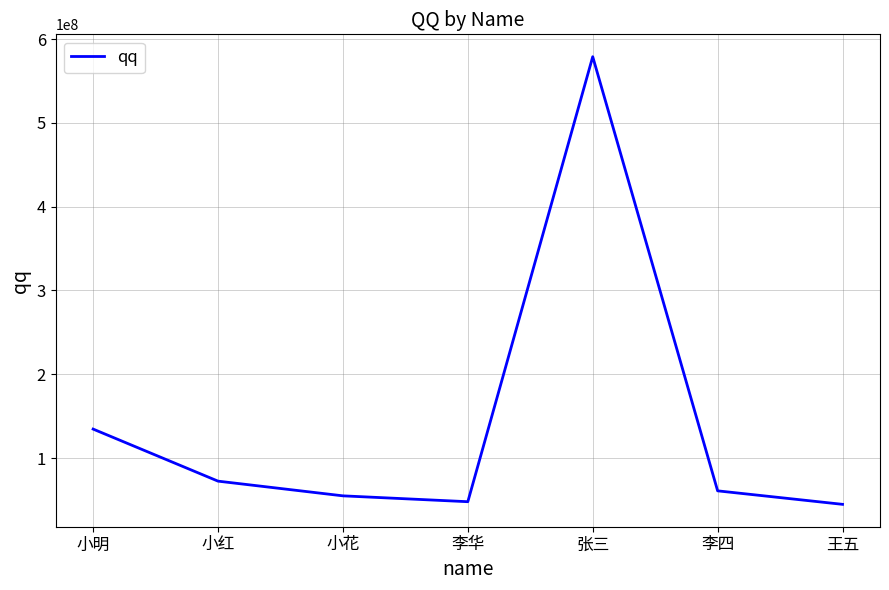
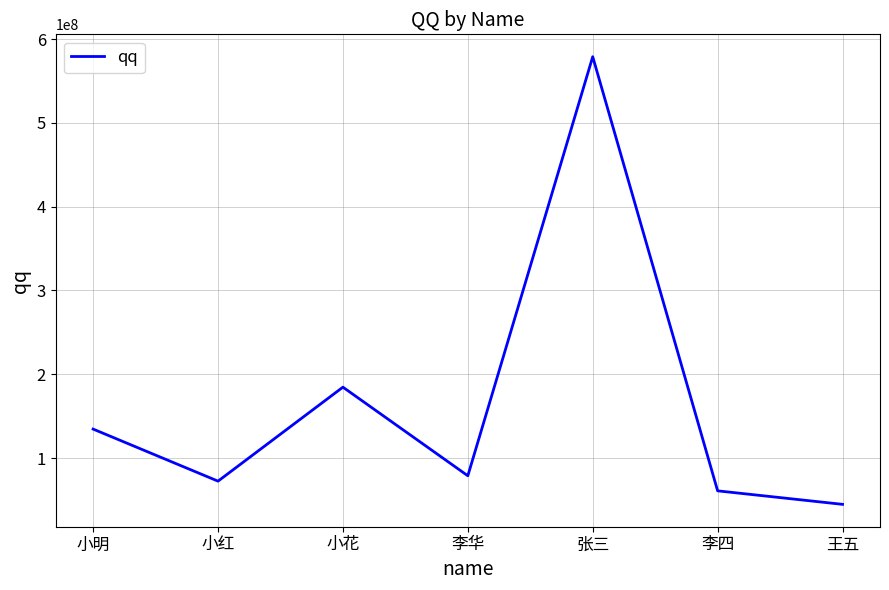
小花: 50000000 -> 180000000
李华: 50000000 -> 80000000
